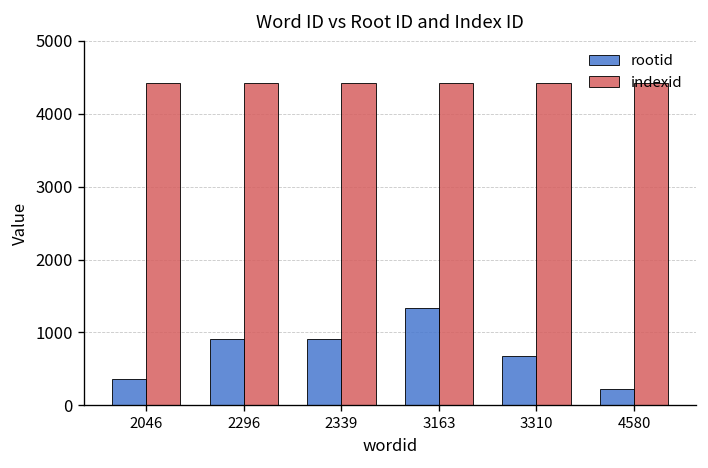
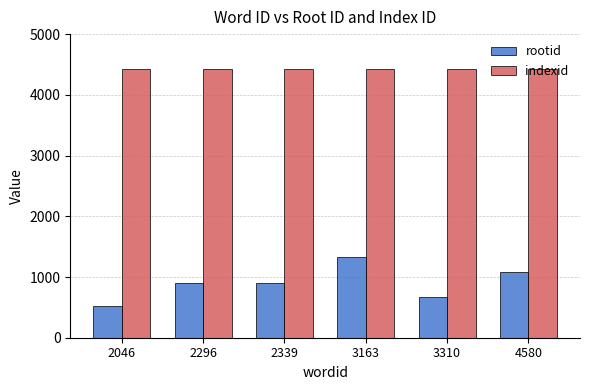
rootid, 2046: 400 -> 500
rootid, 4580: 200 -> 1100
